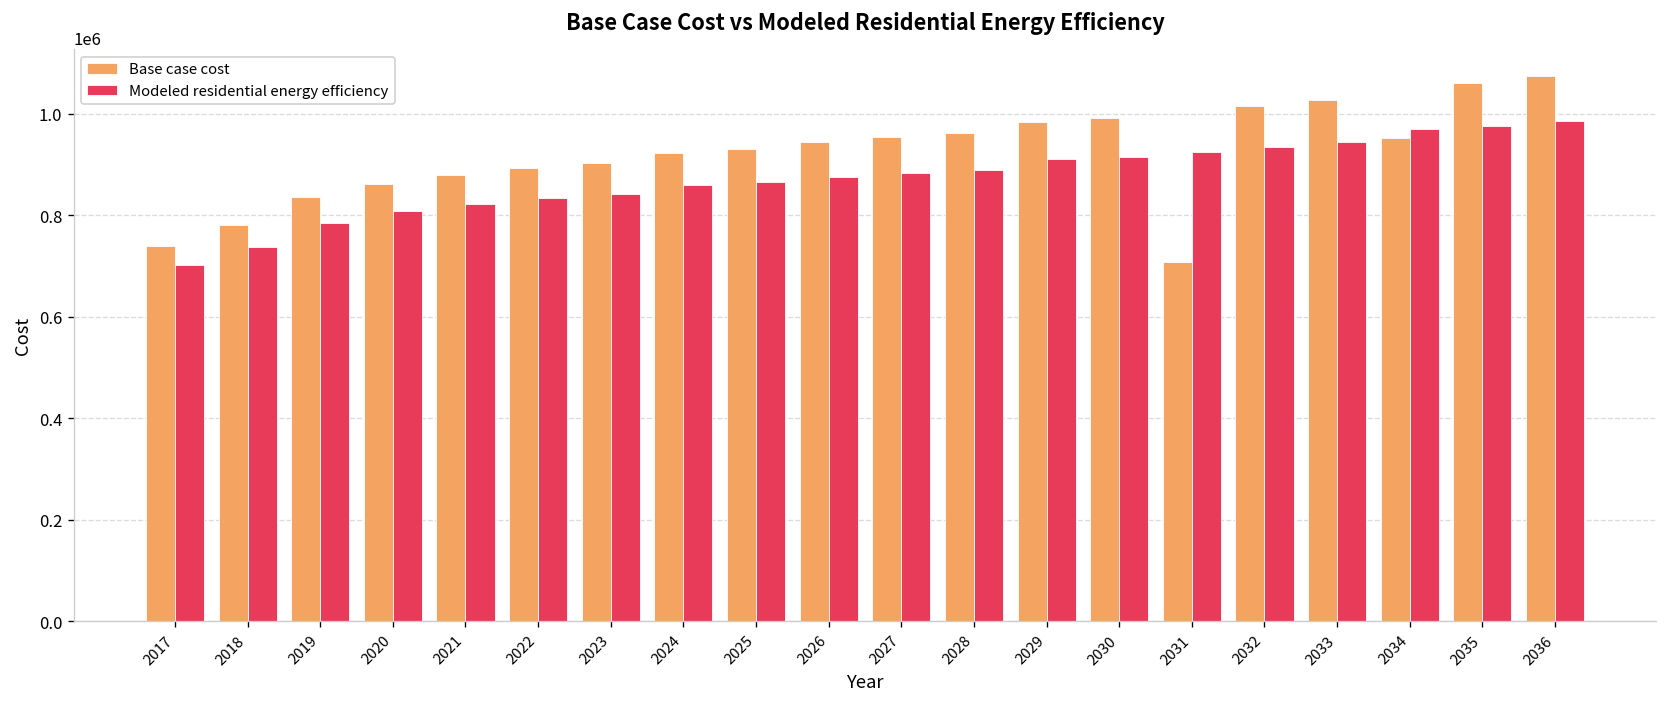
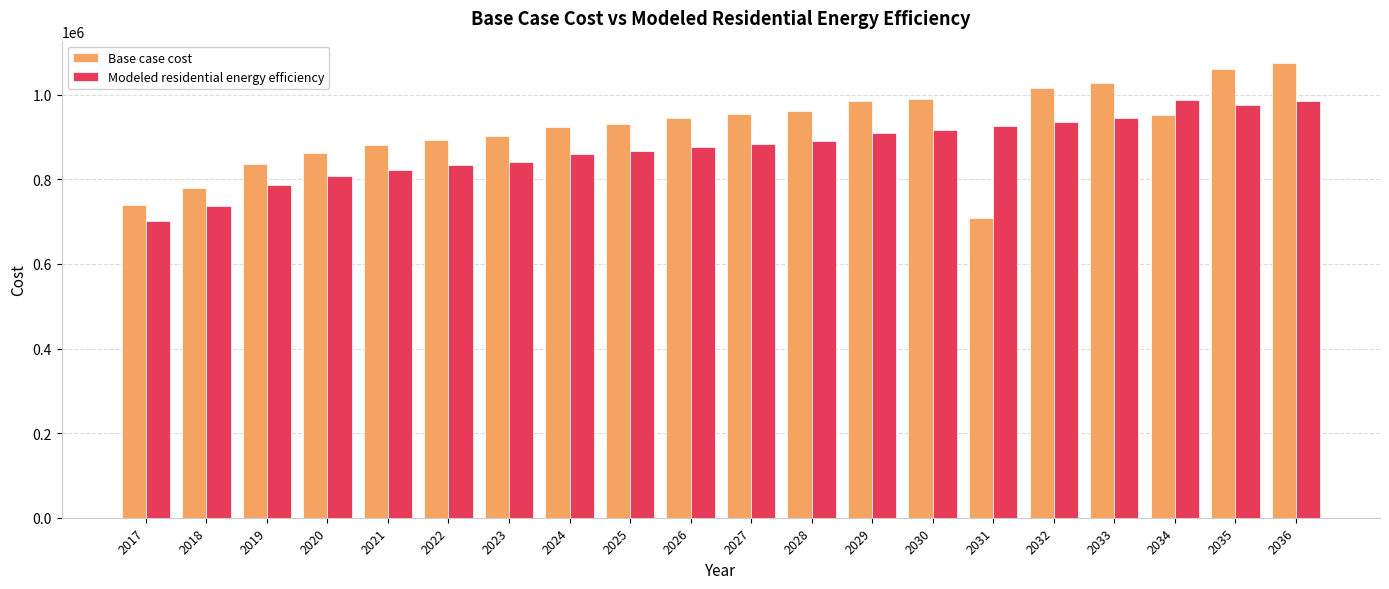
Modeled residential energy efficiency, 2034: 970000 -> 990000
